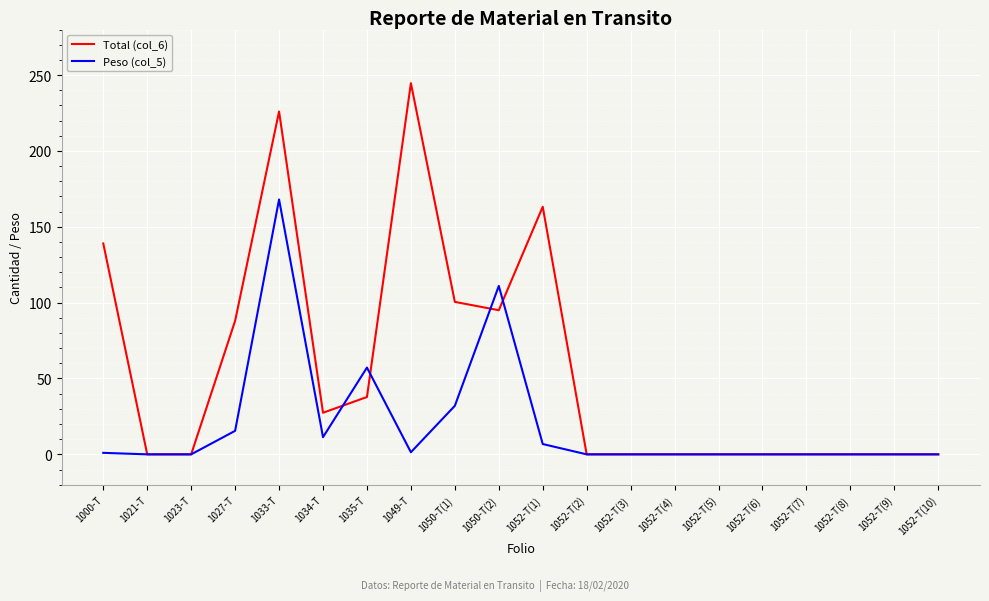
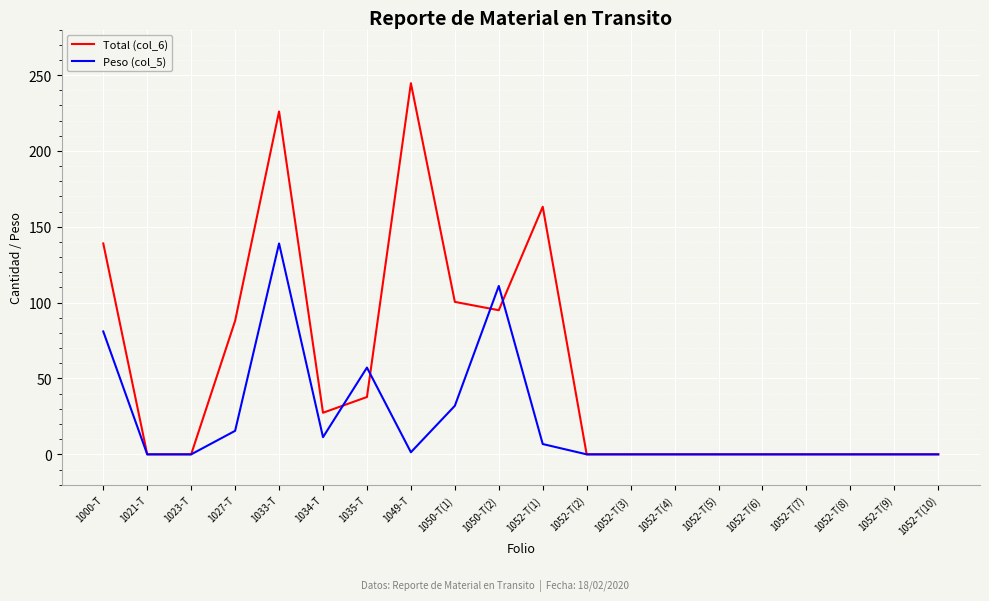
Peso (col_5), 1000-T: 1 -> 81
Peso (col_5), 1033-T: 168 -> 139
